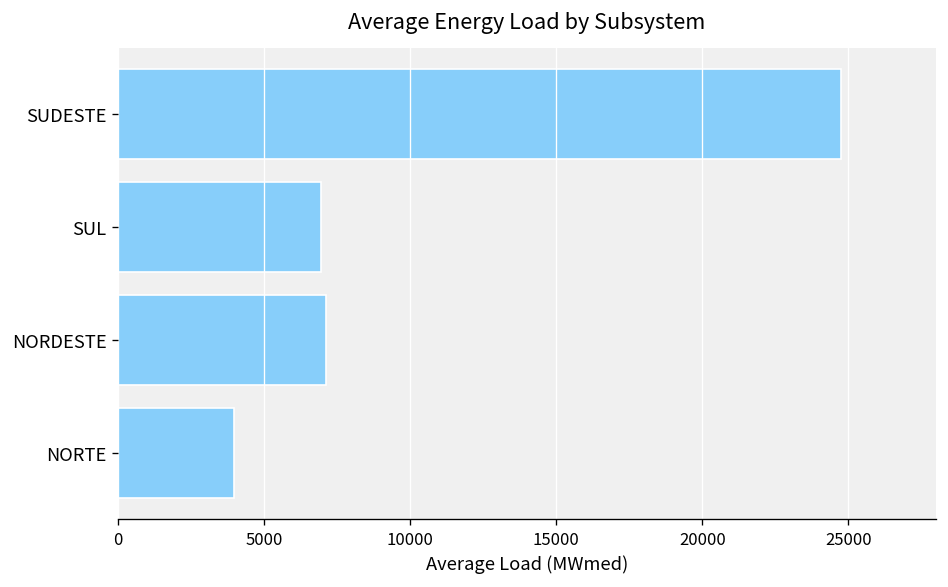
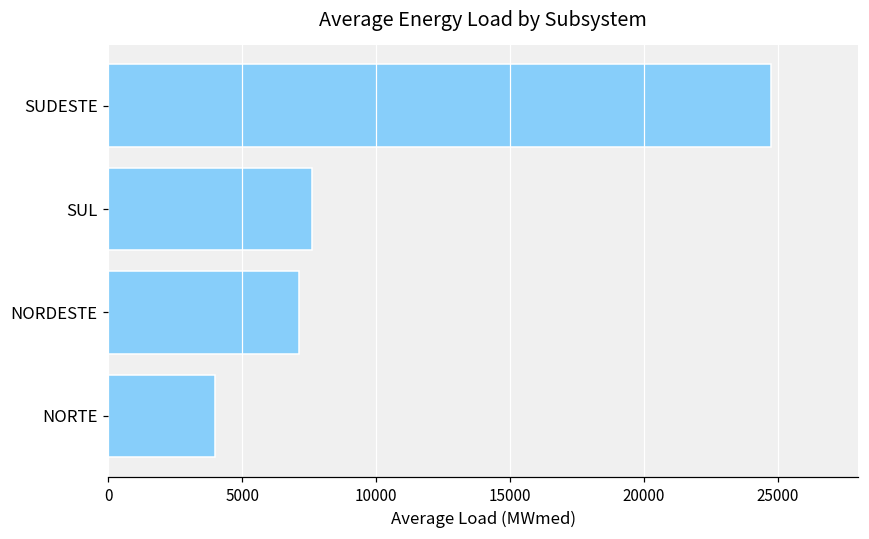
SUL: 6900 -> 7600
